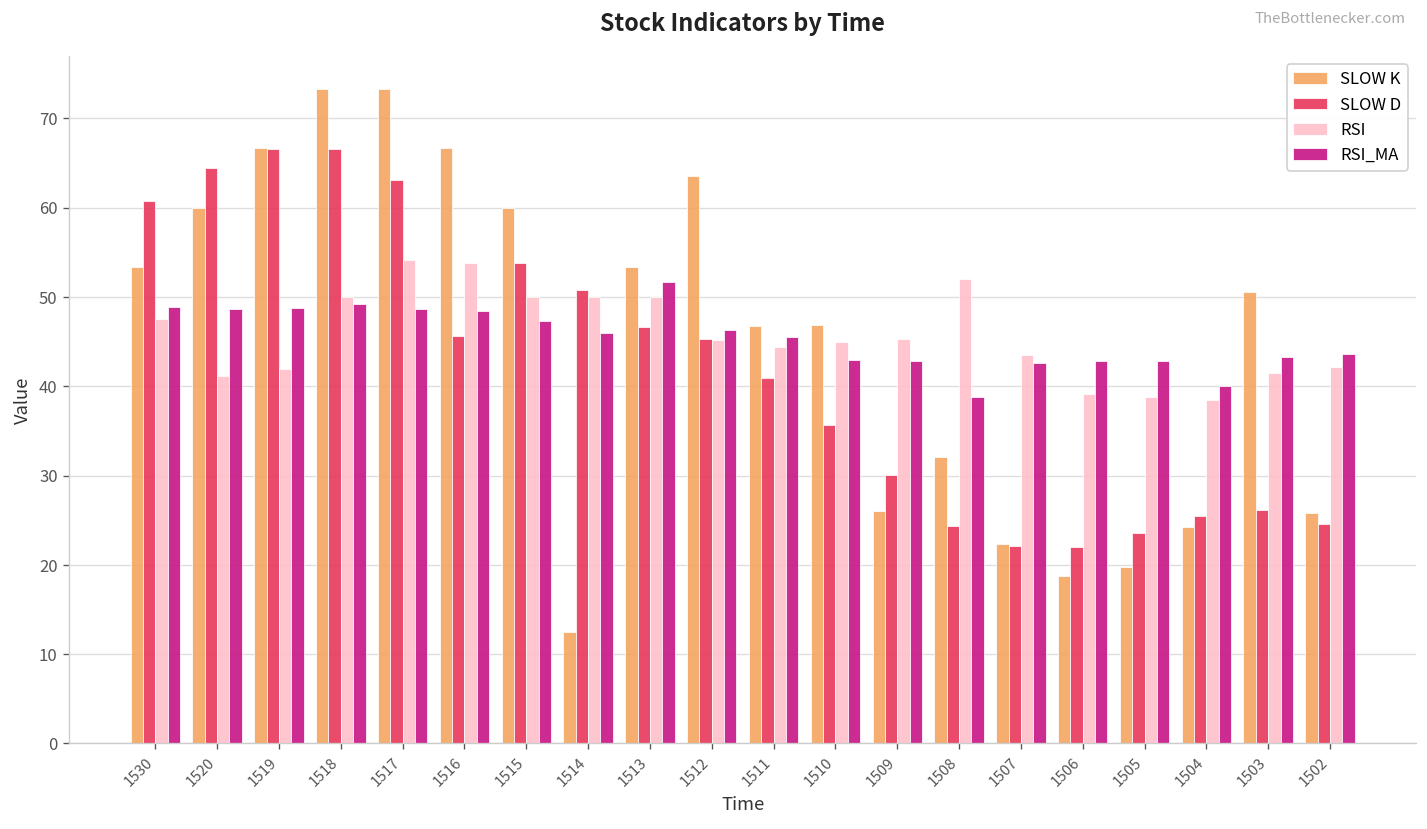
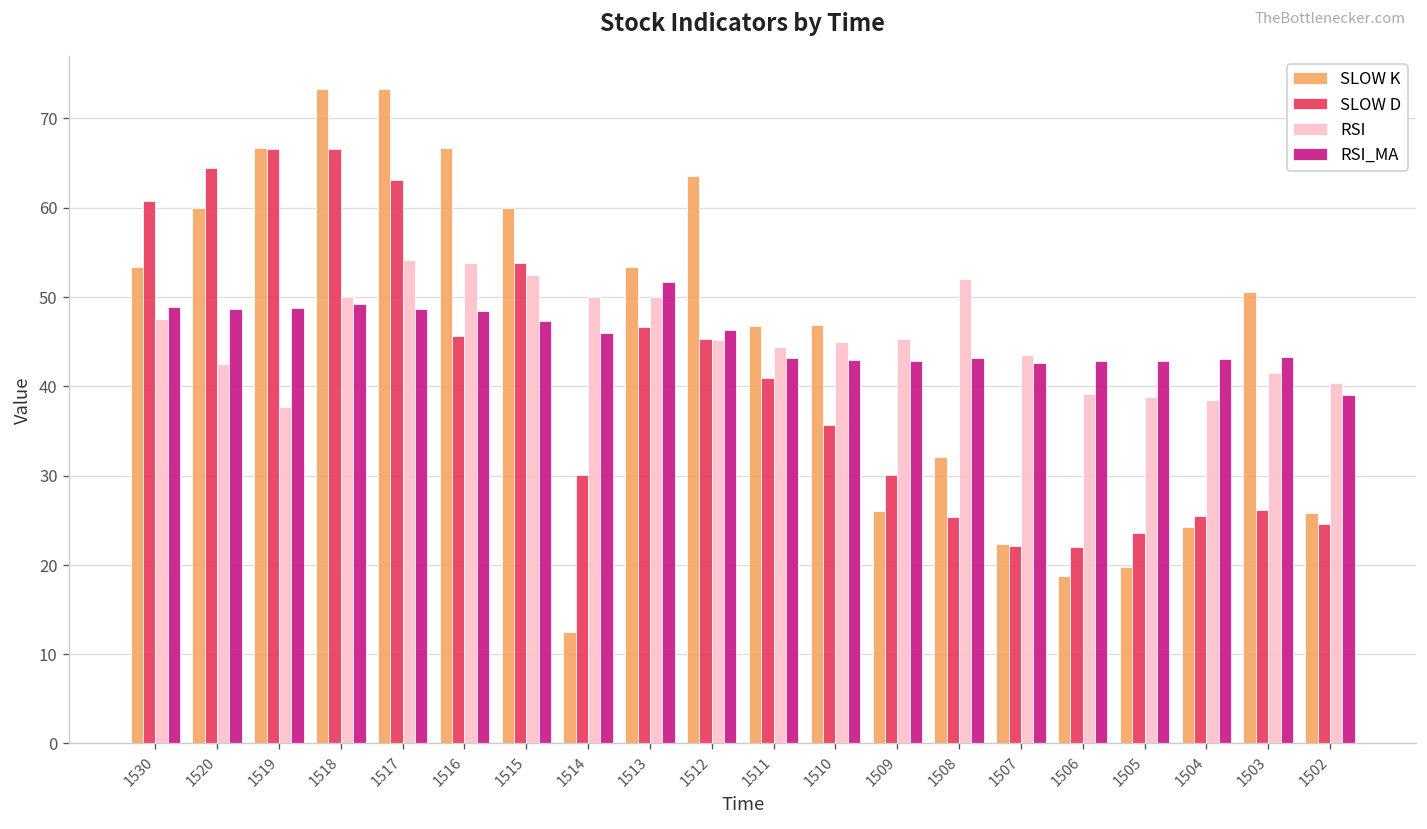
RSI, 1520: 41 -> 43
RSI, 1519: 42 -> 38
RSI, 1515: 50 -> 52
SLOW D, 1514: 51 -> 30
RSI_MA, 1511: 46 -> 43
SLOW D, 1508: 24 -> 25
RSI_MA, 1508: 39 -> 43
RSI_MA, 1504: 40 -> 43
RSI, 1502: 42 -> 40
RSI_MA, 1502: 44 -> 39
